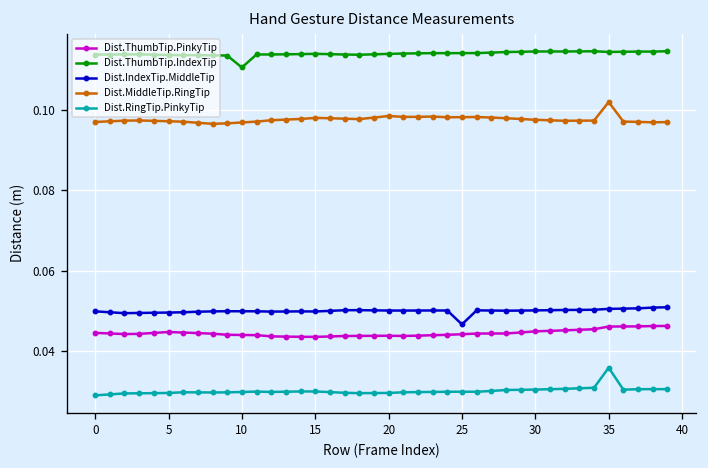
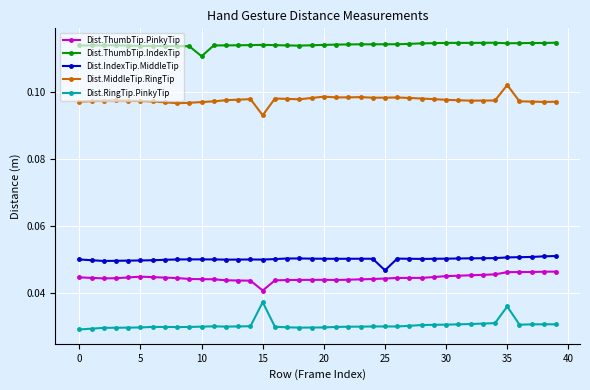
Dist.ThumbTip.PinkyTip, 15: 0.044 -> 0.041
Dist.MiddleTip.RingTip, 15: 0.098 -> 0.093
Dist.RingTip.PinkyTip, 15: 0.030 -> 0.037
